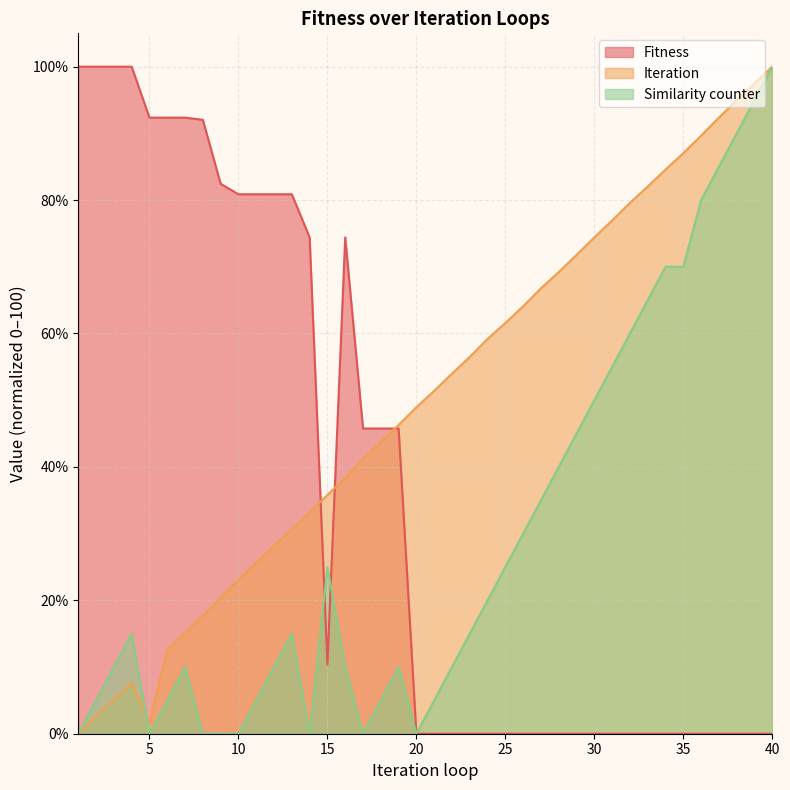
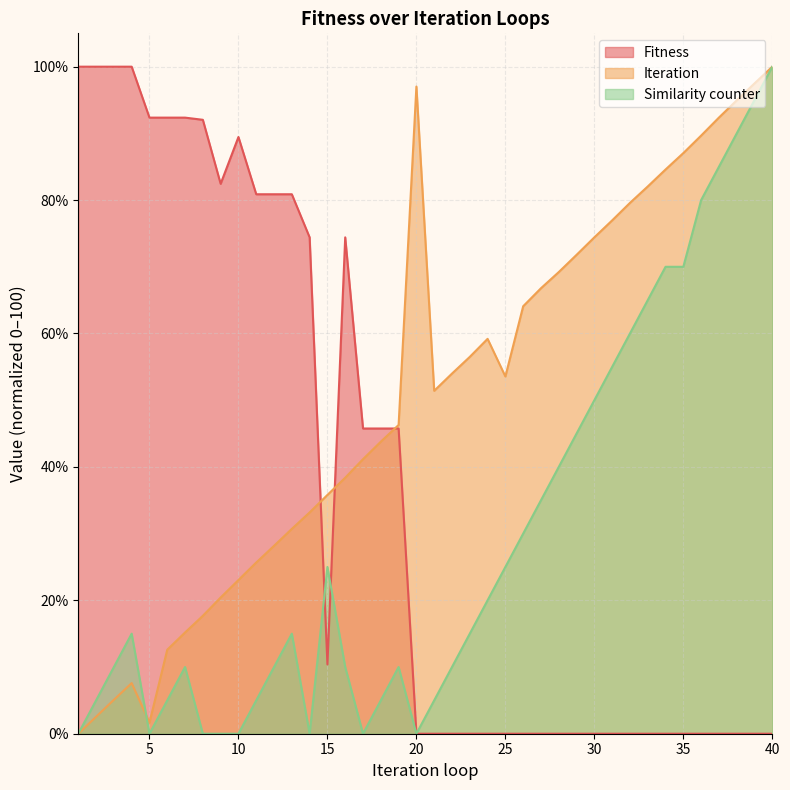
Fitness, 10: 81% -> 89%
Iteration, 20: 49% -> 97%
Iteration, 25: 62% -> 54%
